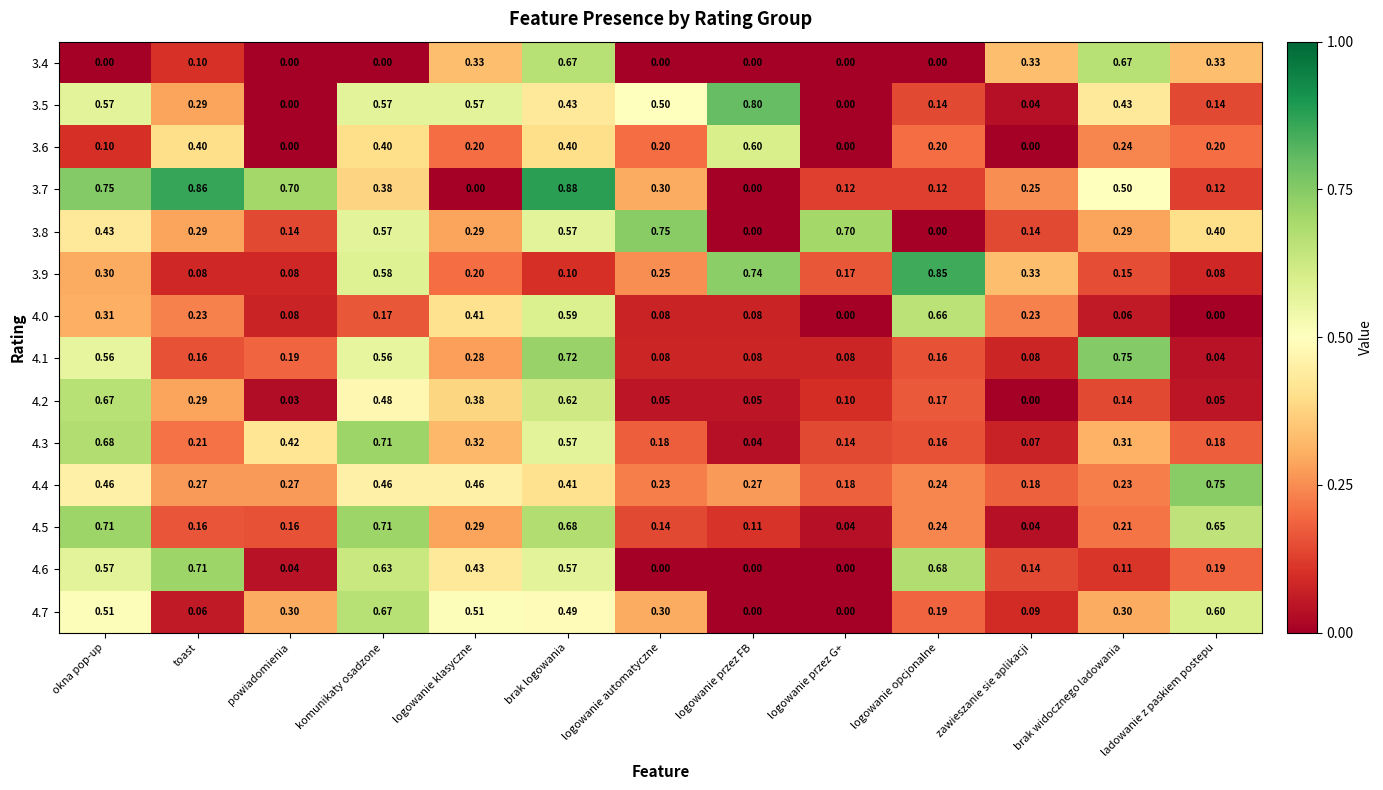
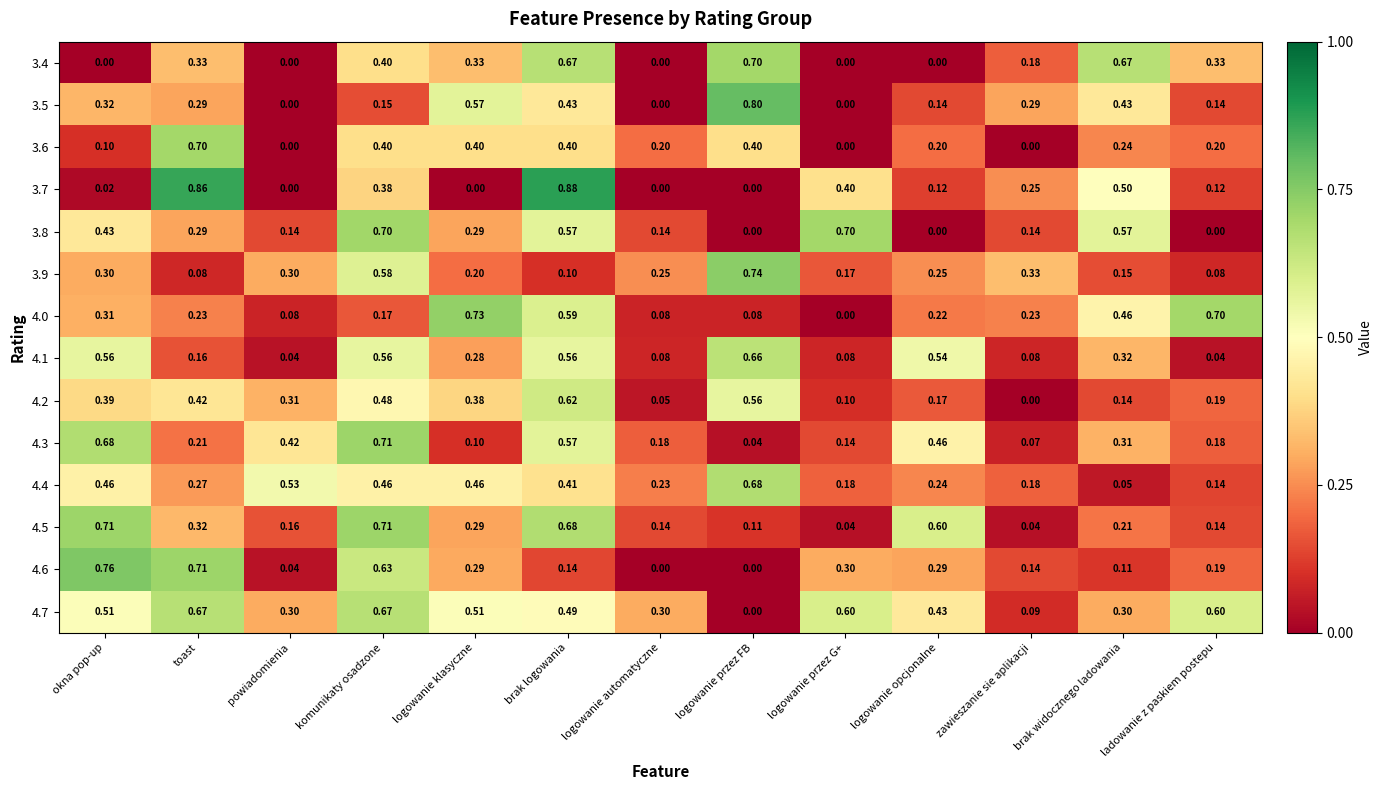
3.4, toast: 0.10 -> 0.33
3.4, komunikaty osadzone: 0.00 -> 0.40
3.4, logowanie przez FB: 0.00 -> 0.70
3.4, zawieszanie sie aplikacji: 0.33 -> 0.18
3.5, okna pop-up: 0.57 -> 0.32
3.5, komunikaty osadzone: 0.57 -> 0.15
3.5, logowanie automatyczne: 0.50 -> 0.00
3.5, zawieszanie sie aplikacji: 0.04 -> 0.29
3.6, toast: 0.40 -> 0.70
3.6, logowanie klasyczne: 0.20 -> 0.40
3.6, logowanie przez FB: 0.60 -> 0.40
3.7, okna pop-up: 0.75 -> 0.02
3.7, powiadomienia: 0.70 -> 0.00
3.7, logowanie automatyczne: 0.30 -> 0.00
3.7, logowanie przez G+: 0.12 -> 0.40
3.8, komunikaty osadzone: 0.57 -> 0.70
3.8, logowanie automatyczne: 0.75 -> 0.14
3.8, brak widocznego ladowania: 0.29 -> 0.57
3.8, ladowanie z paskiem postepu: 0.40 -> 0.00
3.9, powiadomienia: 0.08 -> 0.30
3.9, logowanie opcjonalne: 0.85 -> 0.25
4.0, logowanie klasyczne: 0.41 -> 0.73
4.0, logowanie opcjonalne: 0.66 -> 0.22
4.0, brak widocznego ladowania: 0.06 -> 0.46
4.0, ladowanie z paskiem postepu: 0.00 -> 0.70
4.1, powiadomienia: 0.19 -> 0.04
4.1, brak logowania: 0.72 -> 0.56
4.1, logowanie przez FB: 0.08 -> 0.66
4.1, logowanie opcjonalne: 0.16 -> 0.54
4.1, brak widocznego ladowania: 0.75 -> 0.32
4.2, okna pop-up: 0.67 -> 0.39
4.2, toast: 0.29 -> 0.42
4.2, powiadomienia: 0.03 -> 0.31
4.2, logowanie przez FB: 0.05 -> 0.56
4.2, ladowanie z paskiem postepu: 0.05 -> 0.19
4.3, logowanie klasyczne: 0.32 -> 0.10
4.3, logowanie opcjonalne: 0.16 -> 0.46
4.4, powiadomienia: 0.27 -> 0.53
4.4, logowanie przez FB: 0.27 -> 0.68
4.4, brak widocznego ladowania: 0.23 -> 0.05
4.4, ladowanie z paskiem postepu: 0.75 -> 0.14
4.5, toast: 0.16 -> 0.32
4.5, logowanie opcjonalne: 0.24 -> 0.60
4.5, ladowanie z paskiem postepu: 0.65 -> 0.14
4.6, okna pop-up: 0.57 -> 0.76
4.6, logowanie klasyczne: 0.43 -> 0.29
4.6, brak logowania: 0.57 -> 0.14
4.6, logowanie przez G+: 0.00 -> 0.30
4.6, logowanie opcjonalne: 0.68 -> 0.29
4.7, toast: 0.06 -> 0.67
4.7, logowanie przez G+: 0.00 -> 0.60
4.7, logowanie opcjonalne: 0.19 -> 0.43
